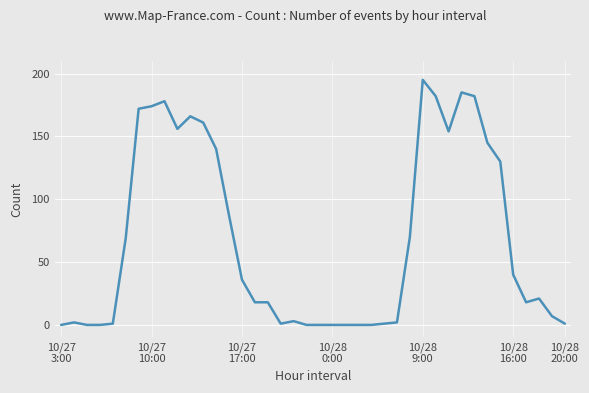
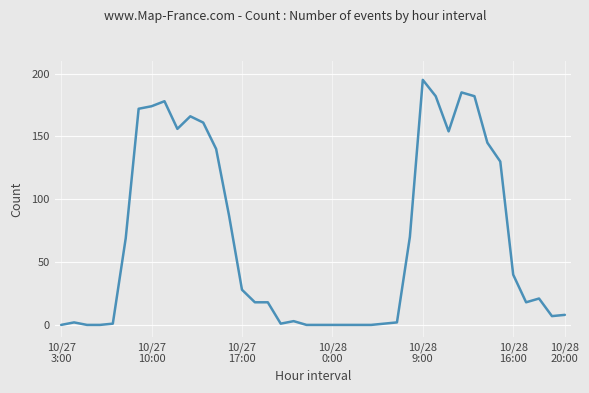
10/27 17:00: 36 -> 28
10/28 20:00: 1 -> 8
